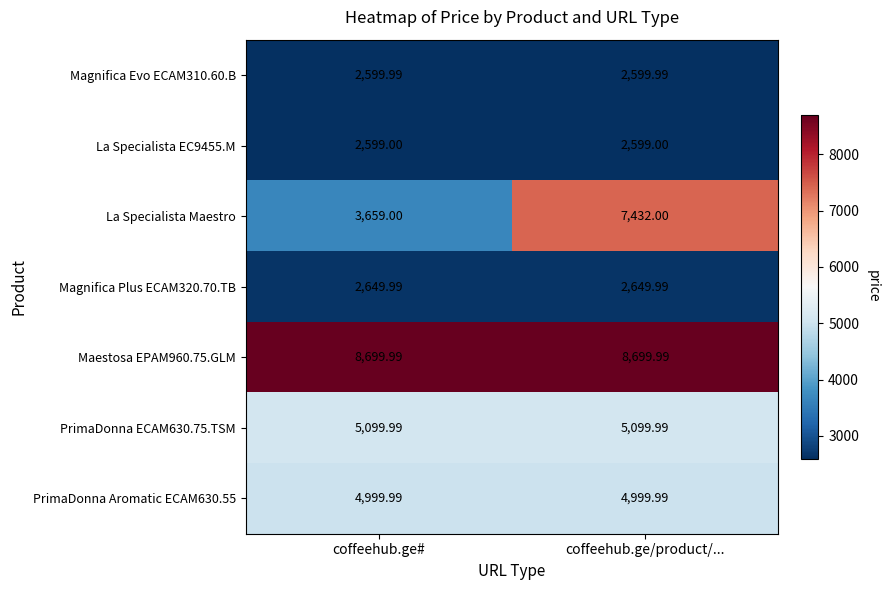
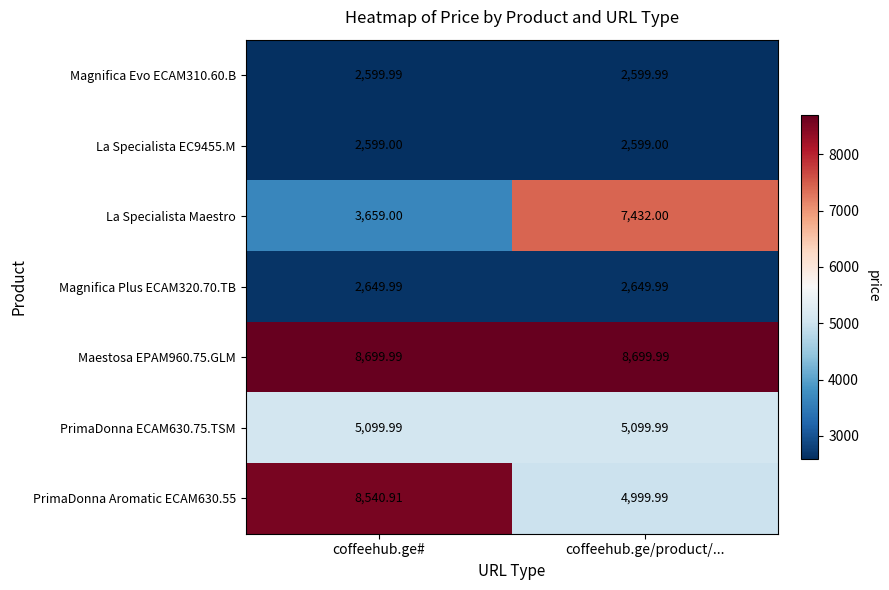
PrimaDonna Aromatic ECAM630.55, coffeehub.ge#: 4,999.99 -> 8,540.91
